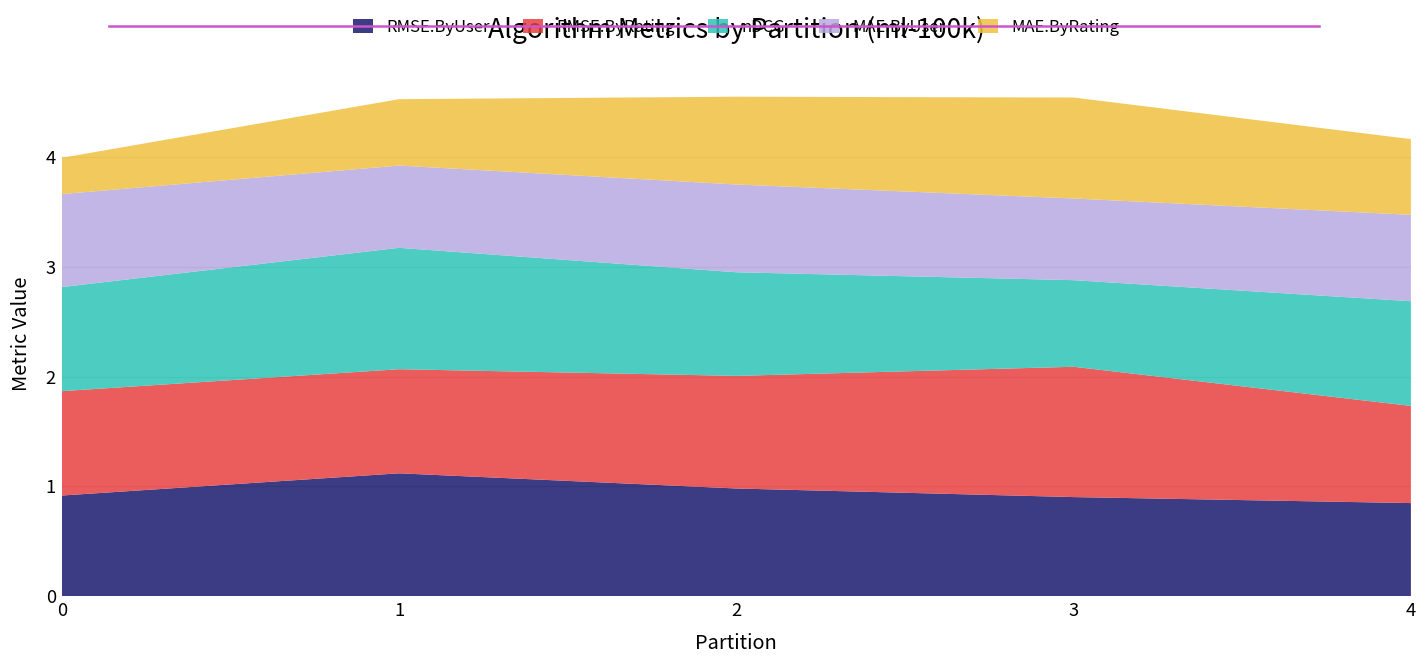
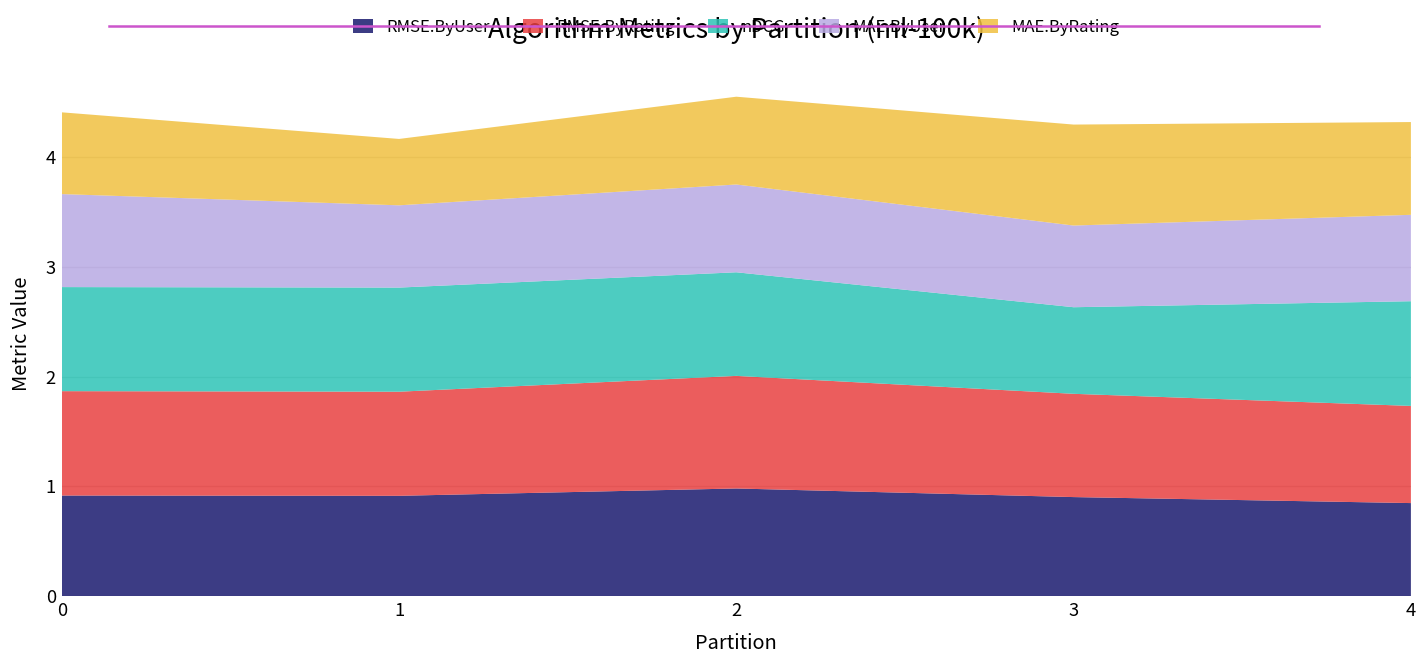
MAE.ByRating, 0: 0.3 -> 0.7
RMSE.ByUser, 1: 1.1 -> 0.9
nDCG, 1: 1.1 -> 0.9
RMSE.ByRating, 3: 1.2 -> 0.9
MAE.ByRating, 4: 0.7 -> 0.8
